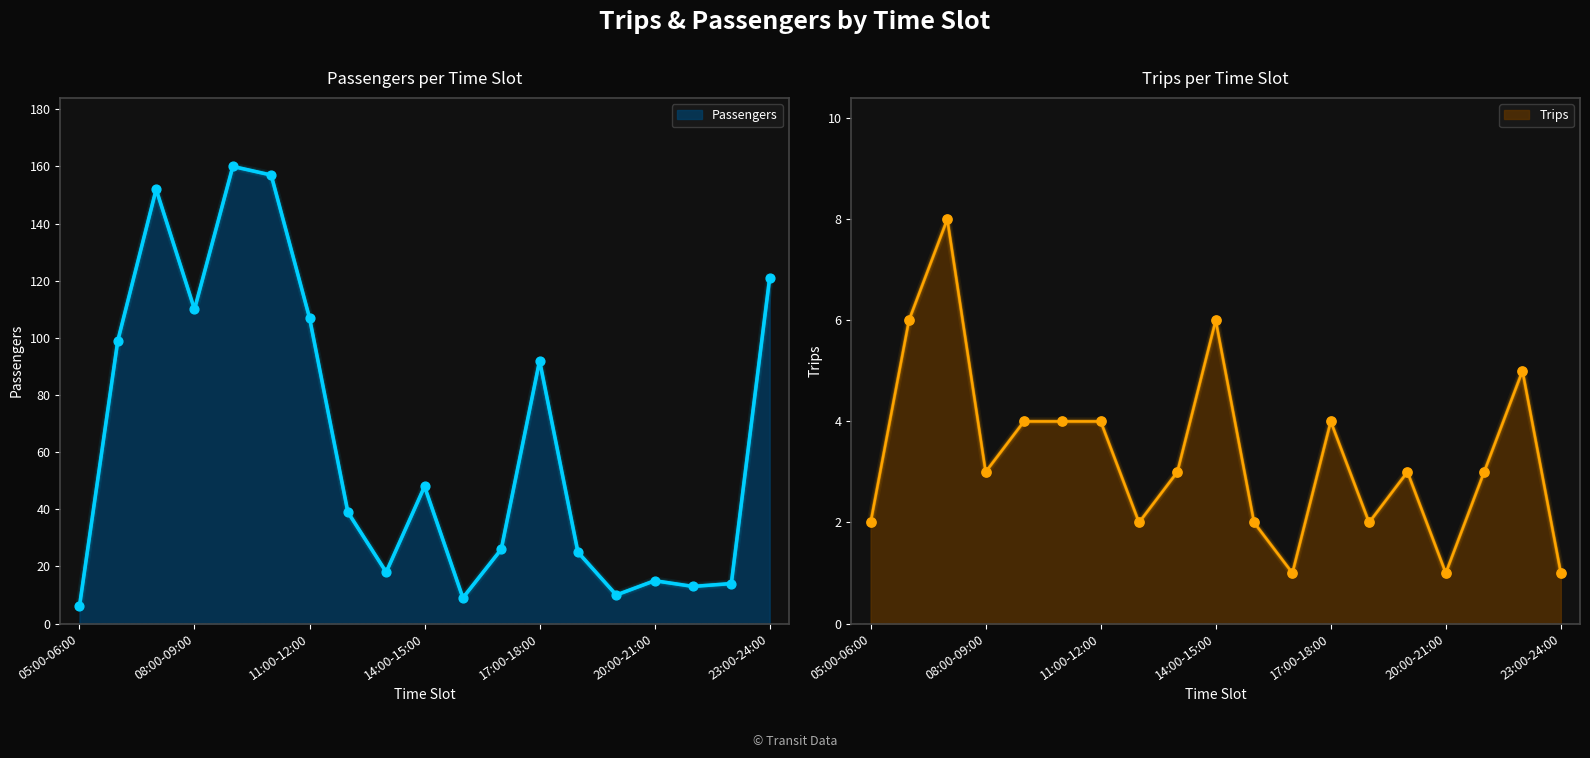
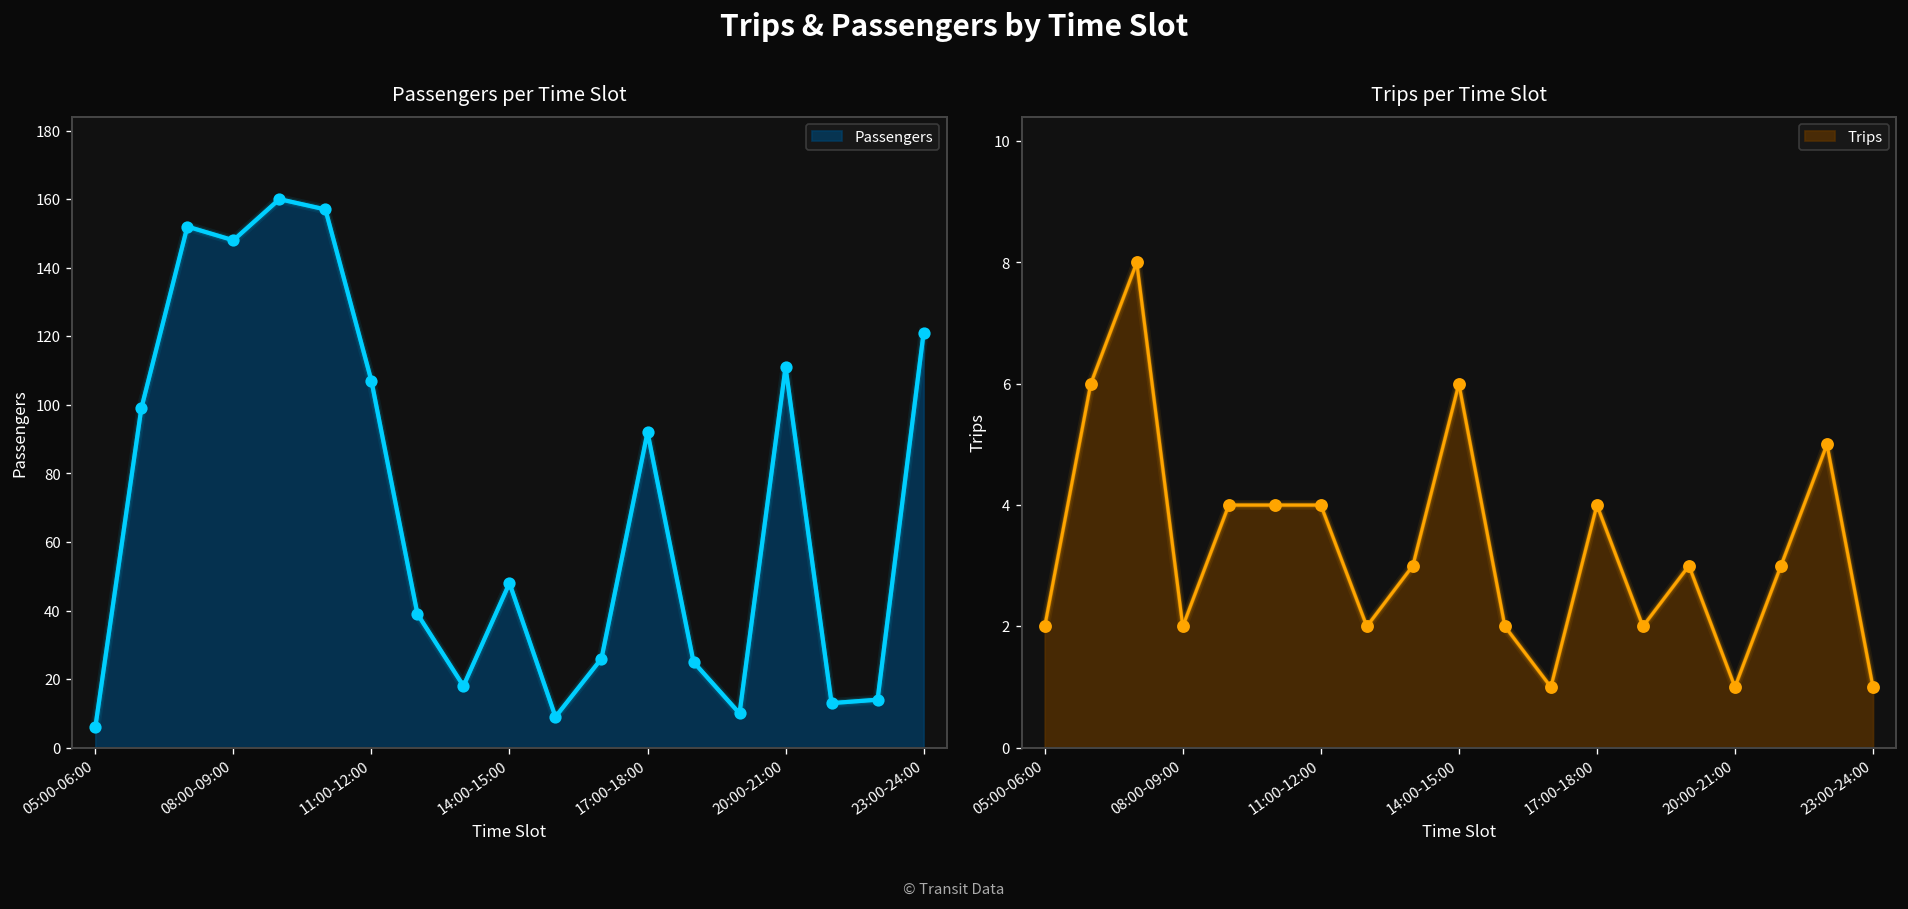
Passengers per Time Slot, 08:00-09:00: 110 -> 148
Passengers per Time Slot, 20:00-21:00: 15 -> 111
Trips per Time Slot, 08:00-09:00: 3 -> 2
